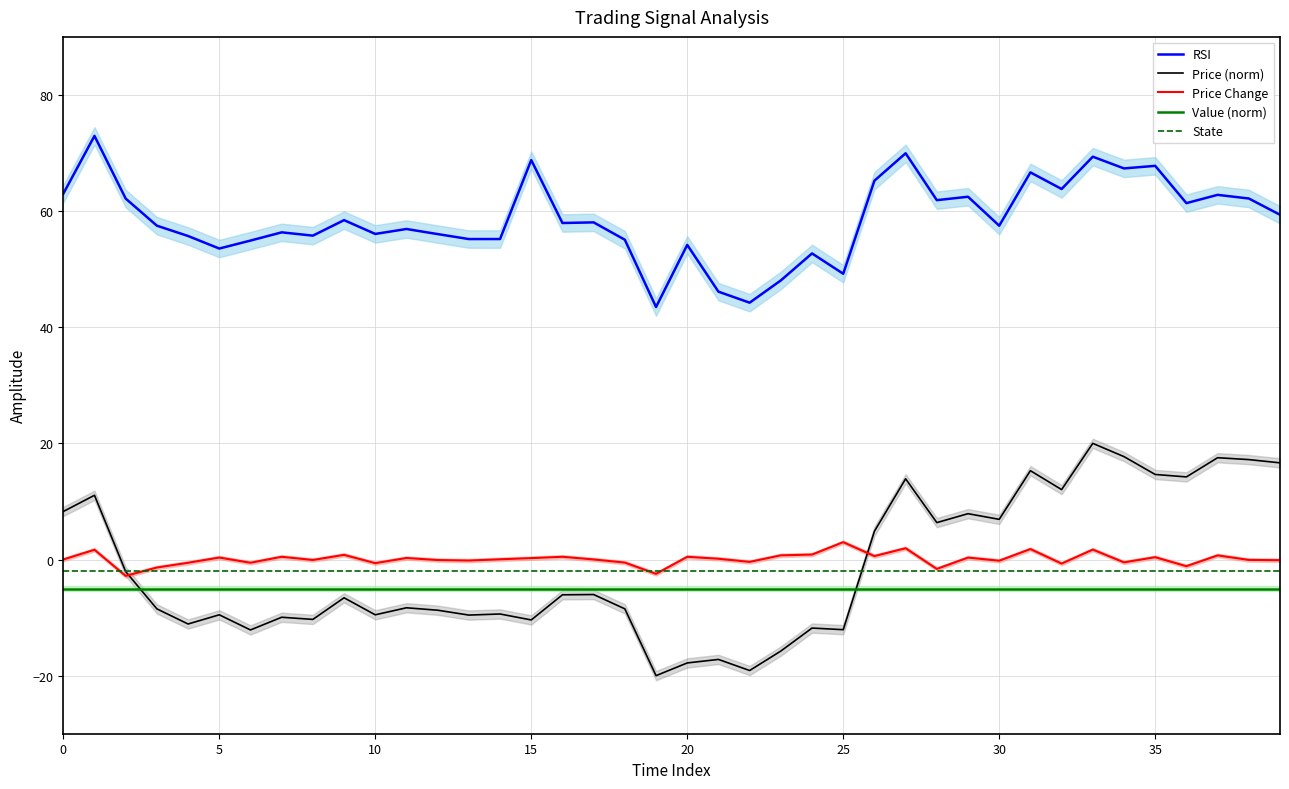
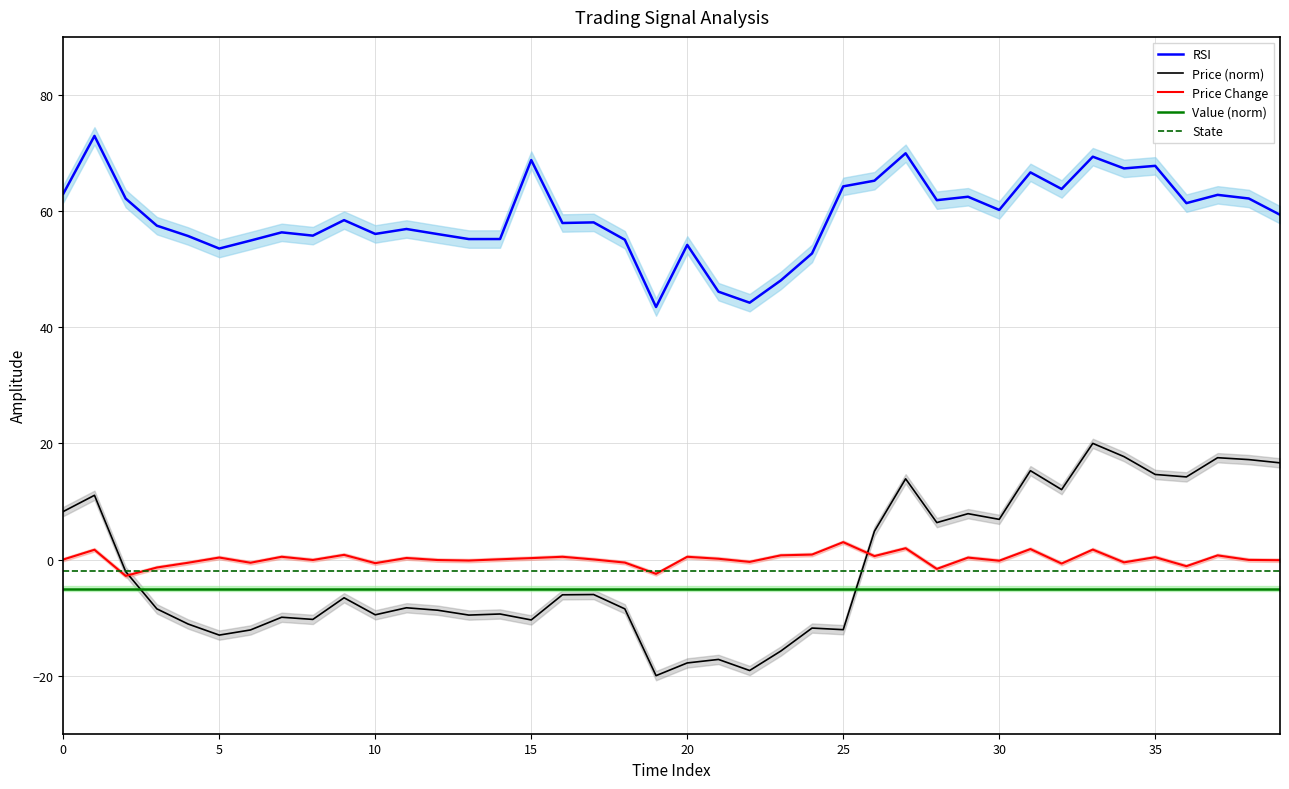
Price (norm), 5: -10 -> -13
RSI, 25: 49 -> 64
RSI, 30: 57 -> 60
